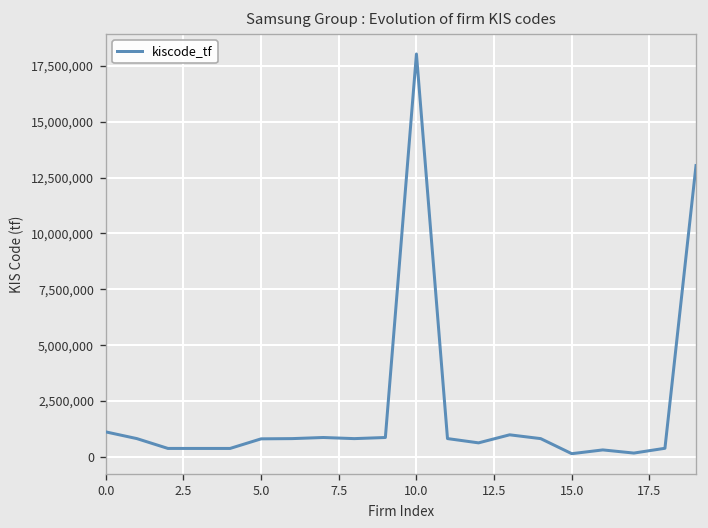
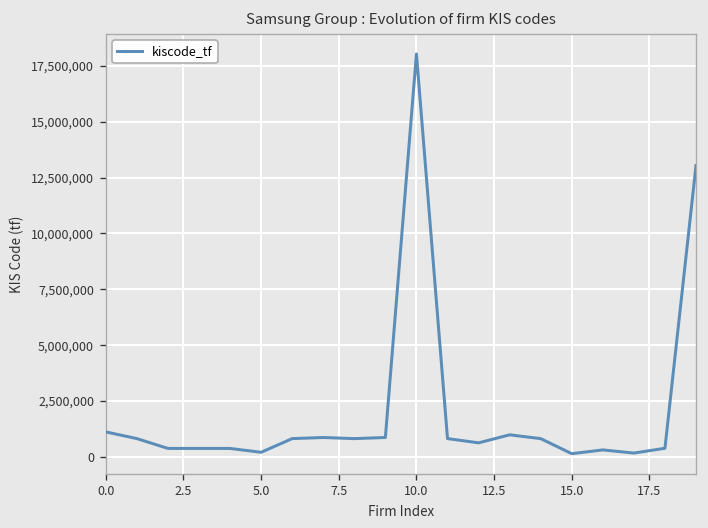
5.0: 800,000 -> 200,000
